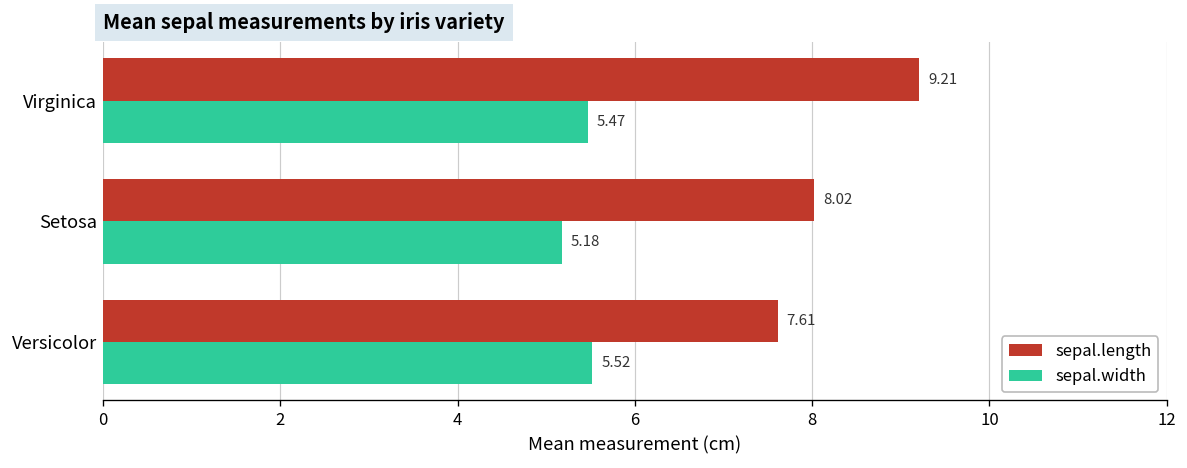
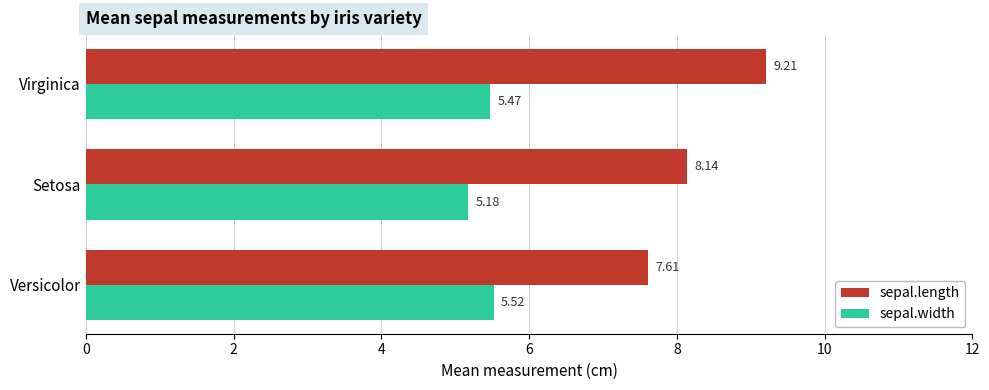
sepal.length, Setosa: 8.02 -> 8.14
